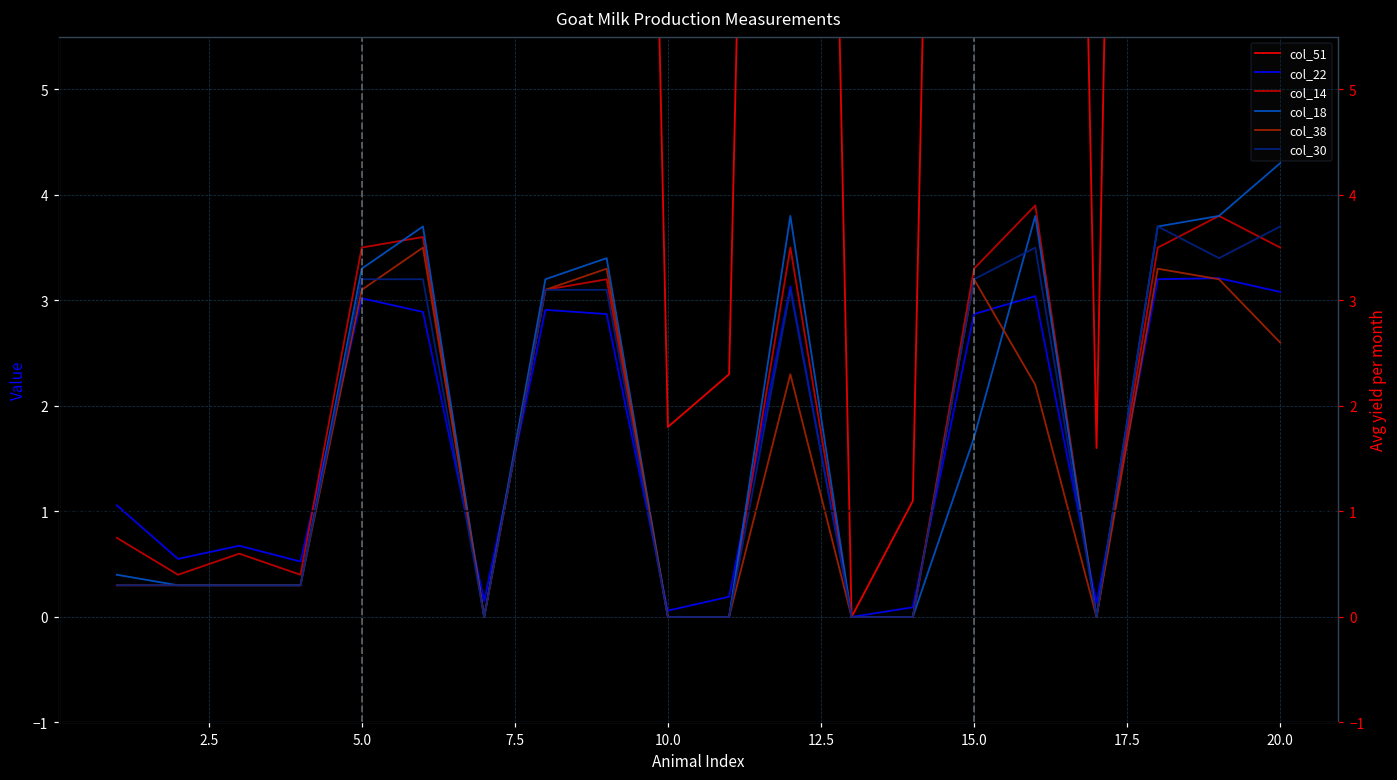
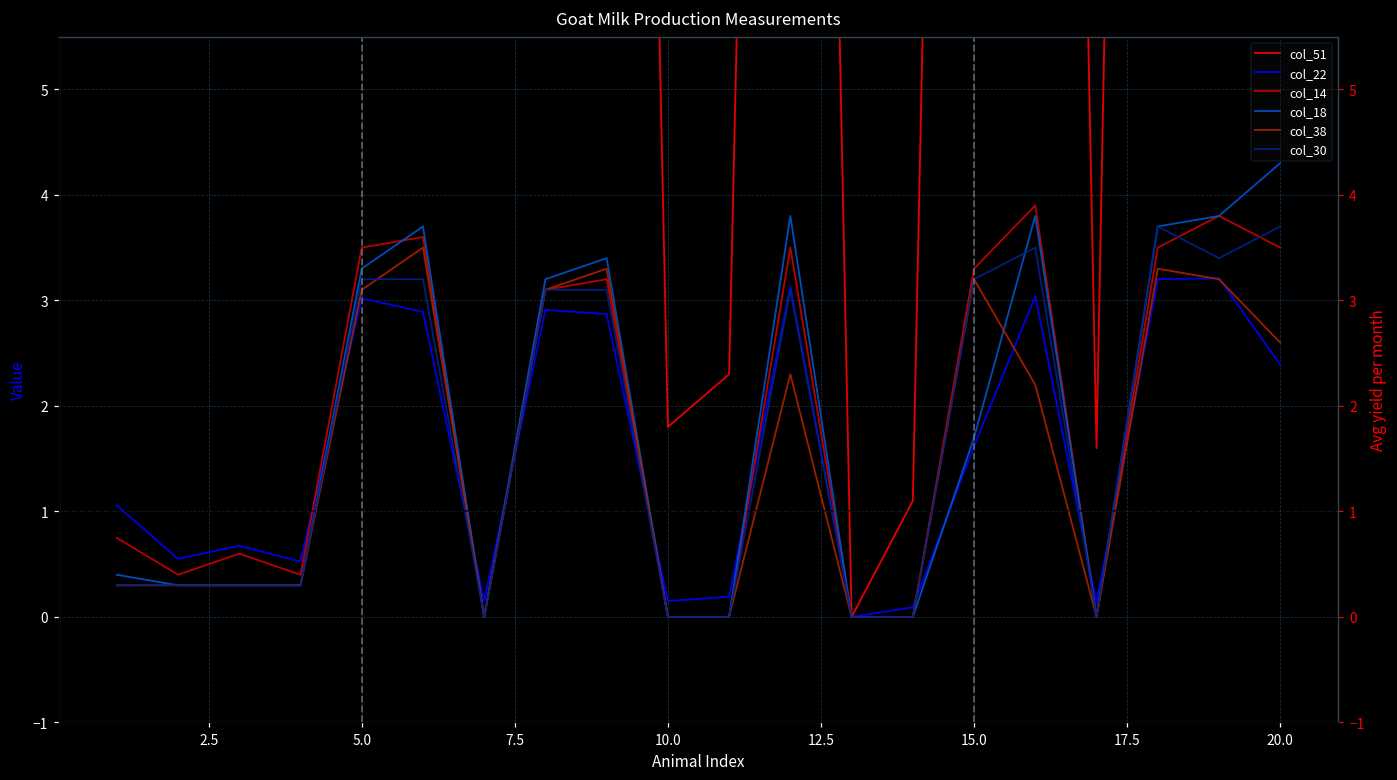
col_22, 10.0: 0.1 -> 0.2
col_22, 15.0: 2.9 -> 1.6
col_22, 20.0: 3.1 -> 2.4
